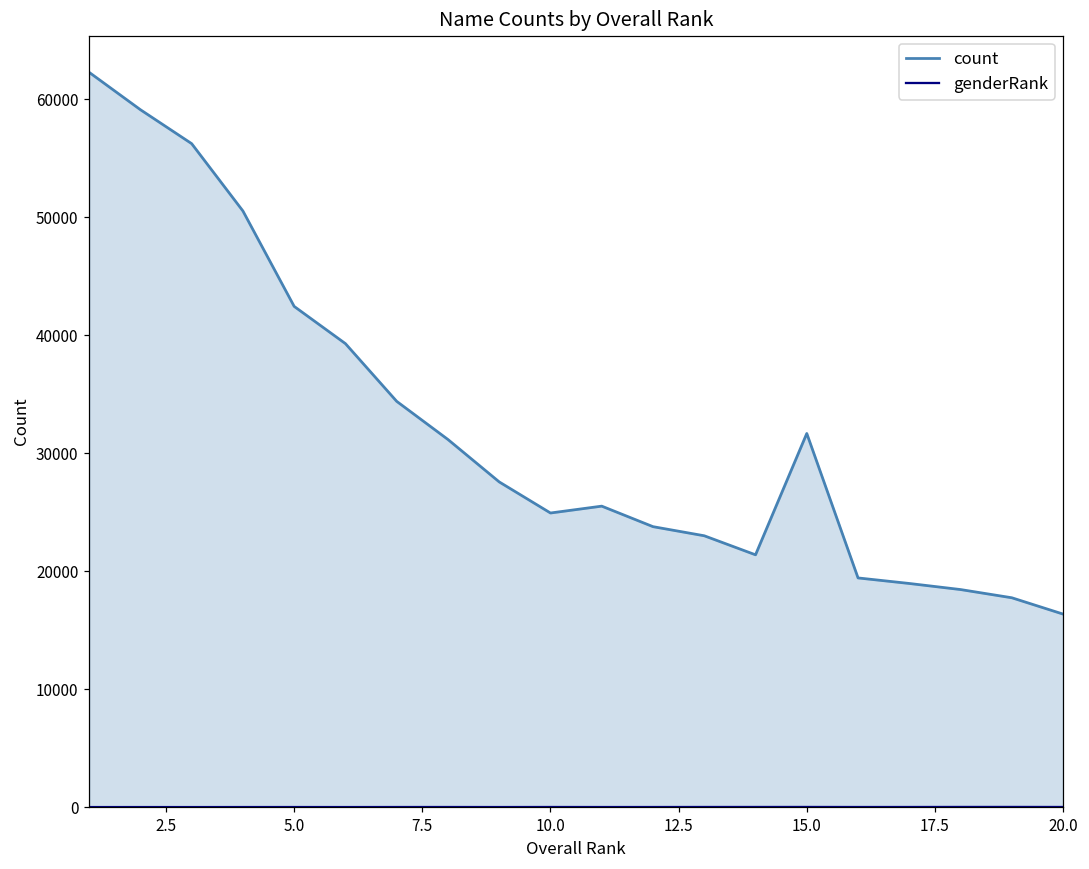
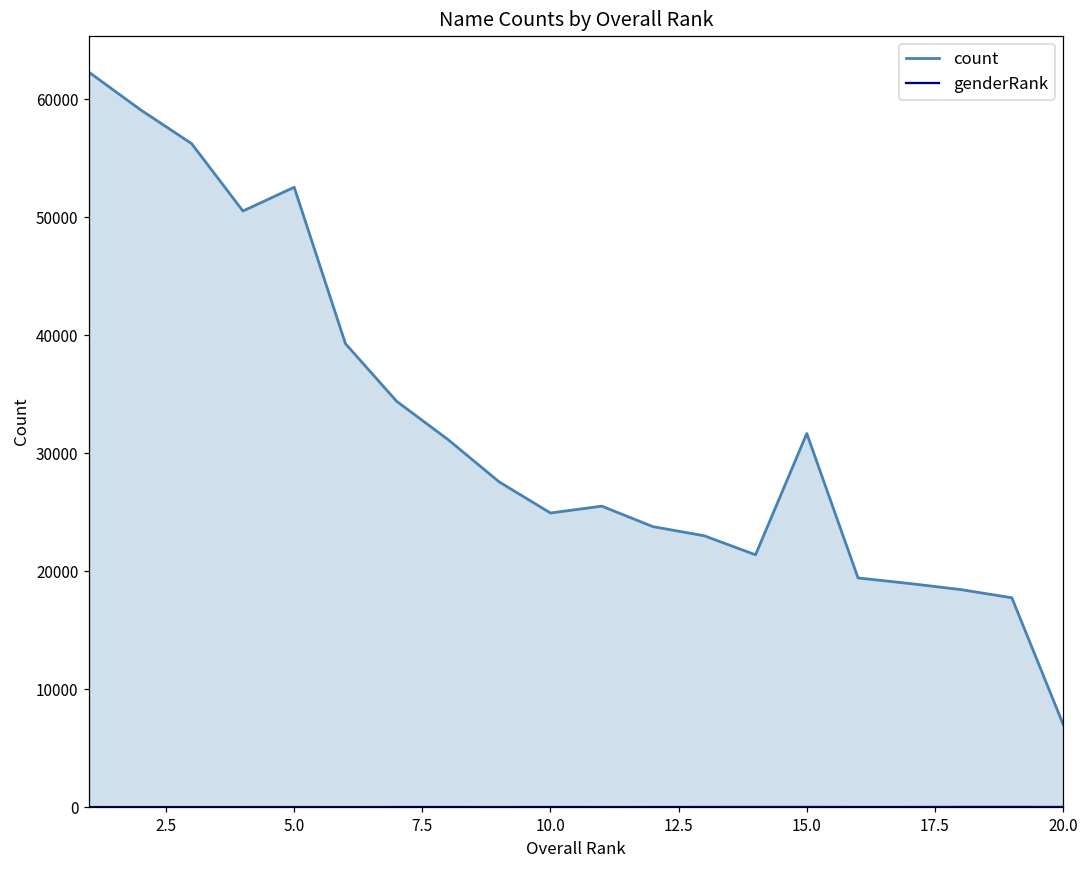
count, 5.0: 42400 -> 52500
count, 20.0: 16400 -> 7000
